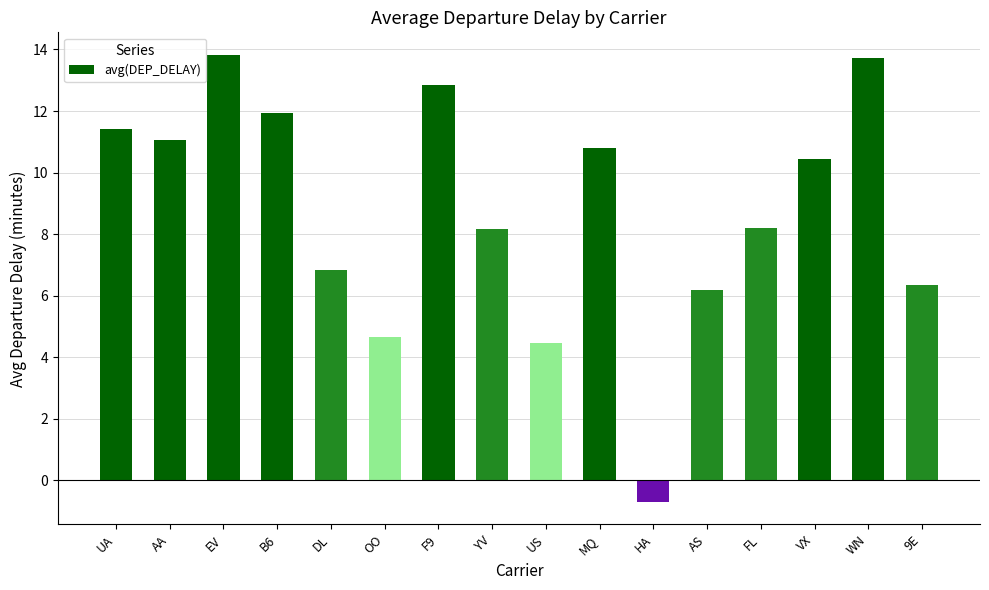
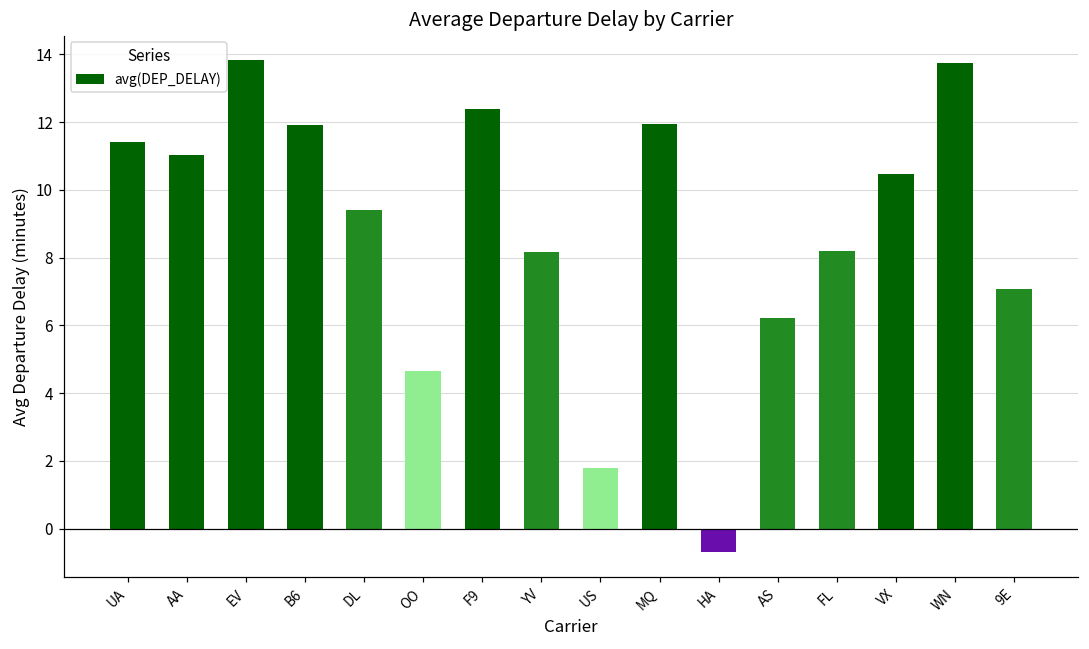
DL: 6.8 -> 9.4
F9: 12.8 -> 12.4
US: 4.5 -> 1.8
MQ: 10.8 -> 11.9
9E: 6.4 -> 7.1
